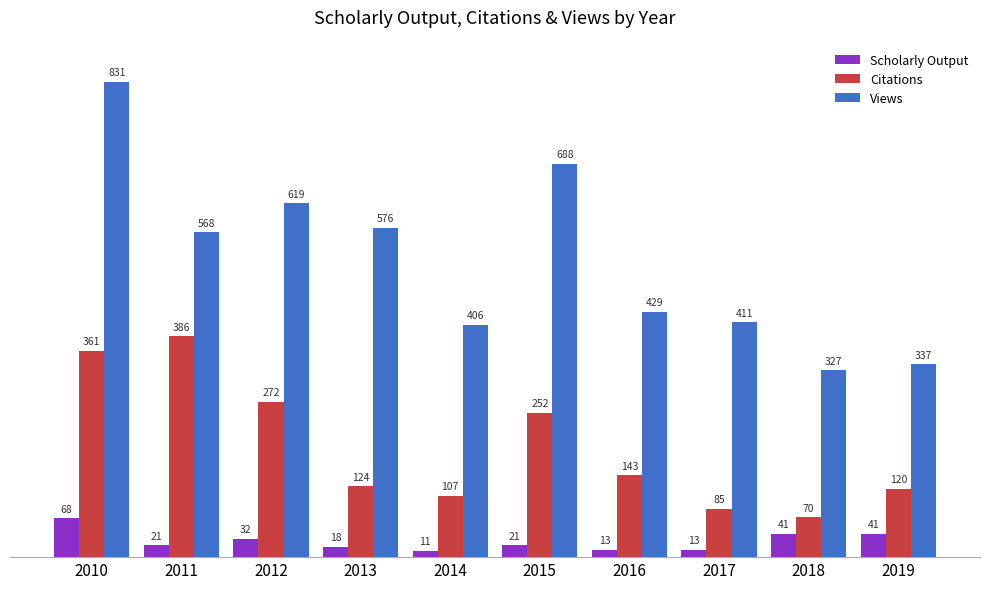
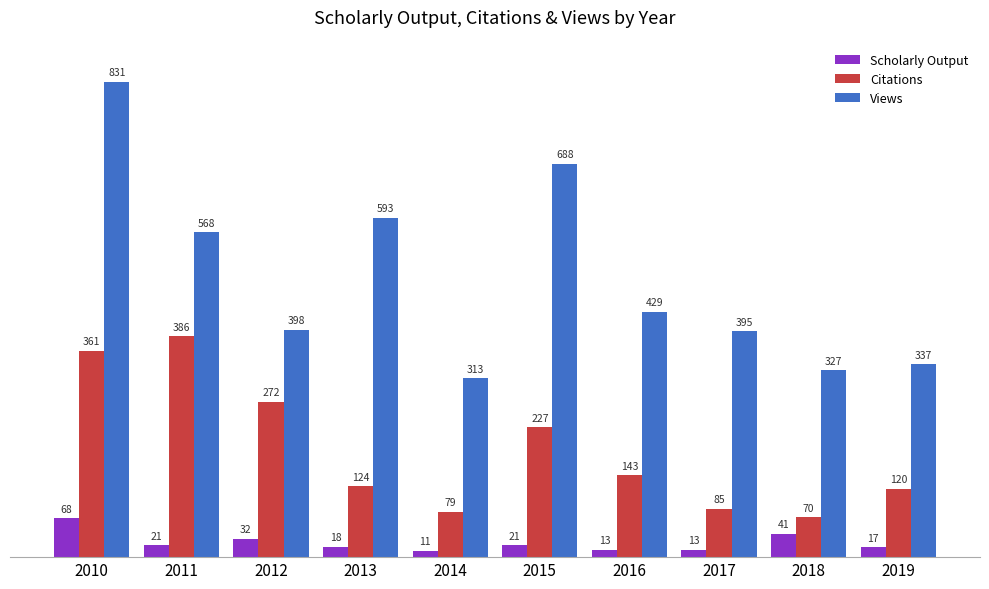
Views, 2012: 619 -> 398
Views, 2013: 576 -> 593
Citations, 2014: 107 -> 79
Views, 2014: 406 -> 313
Citations, 2015: 252 -> 227
Views, 2017: 411 -> 395
Scholarly Output, 2019: 41 -> 17
